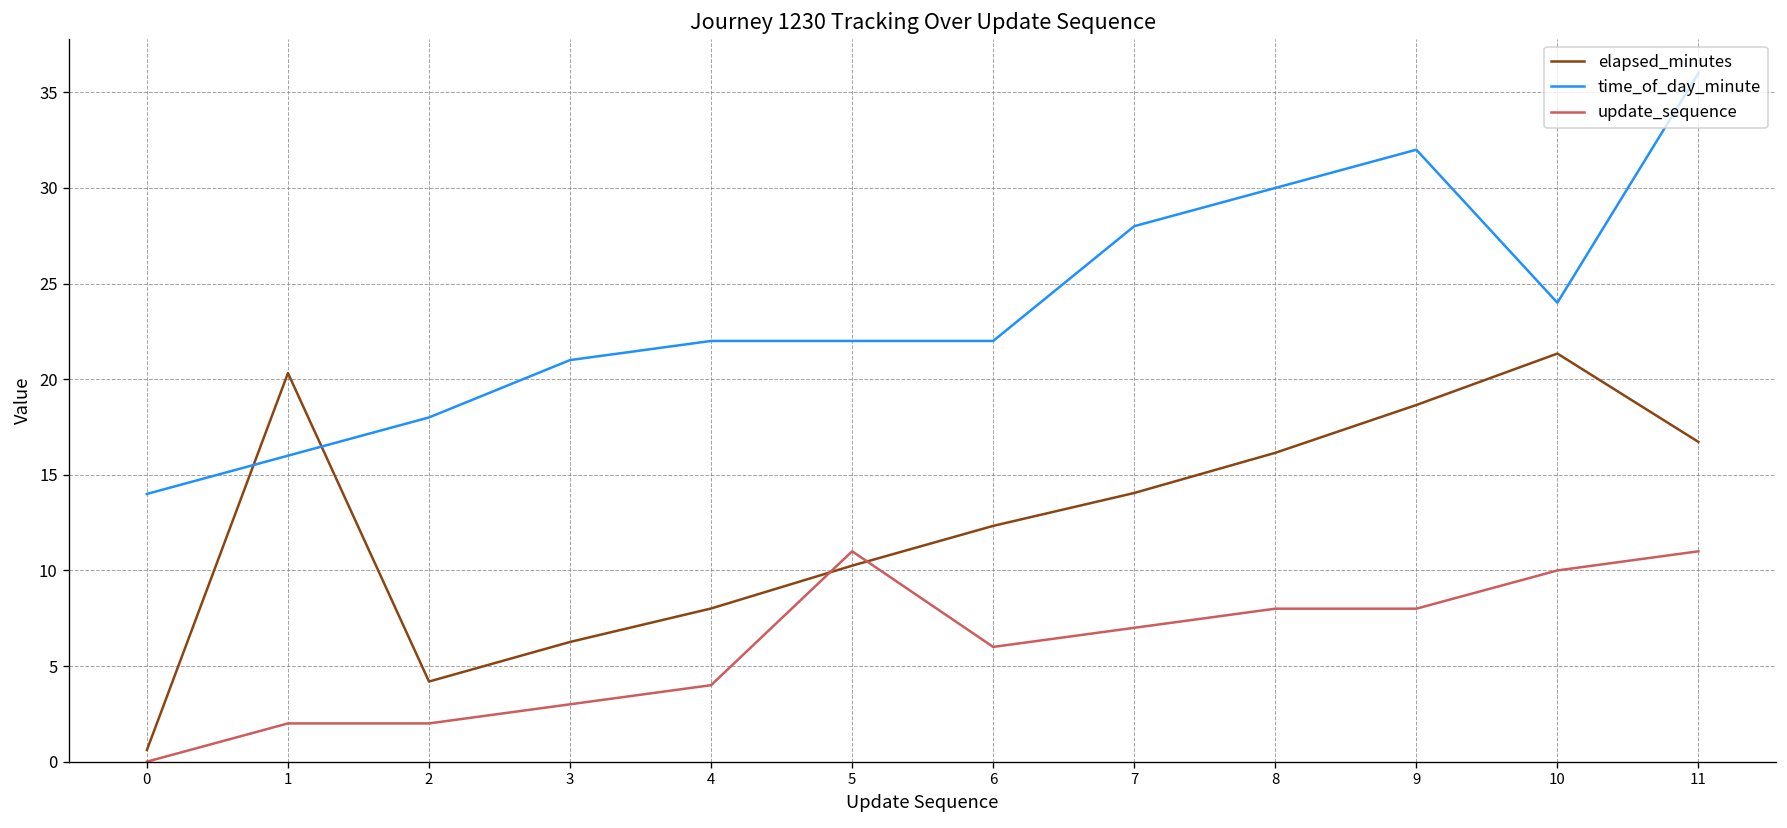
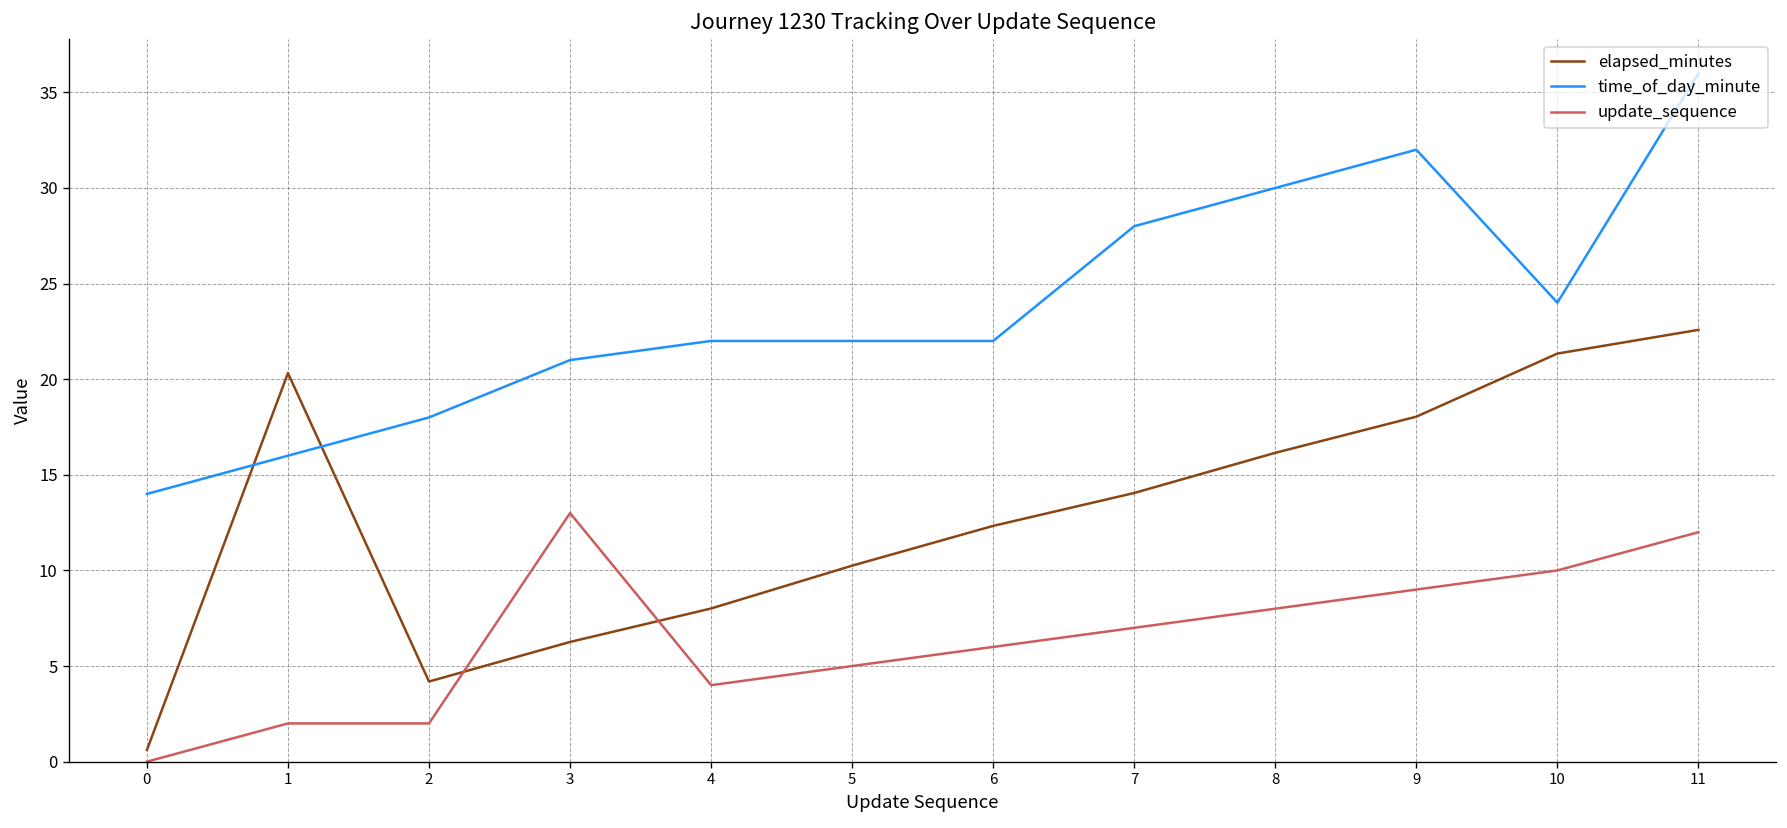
update_sequence, 3: 3 -> 13
update_sequence, 5: 11 -> 5
elapsed_minutes, 9: 18.7 -> 18.0
update_sequence, 9: 8 -> 9
elapsed_minutes, 11: 16.7 -> 22.6
update_sequence, 11: 11 -> 12
